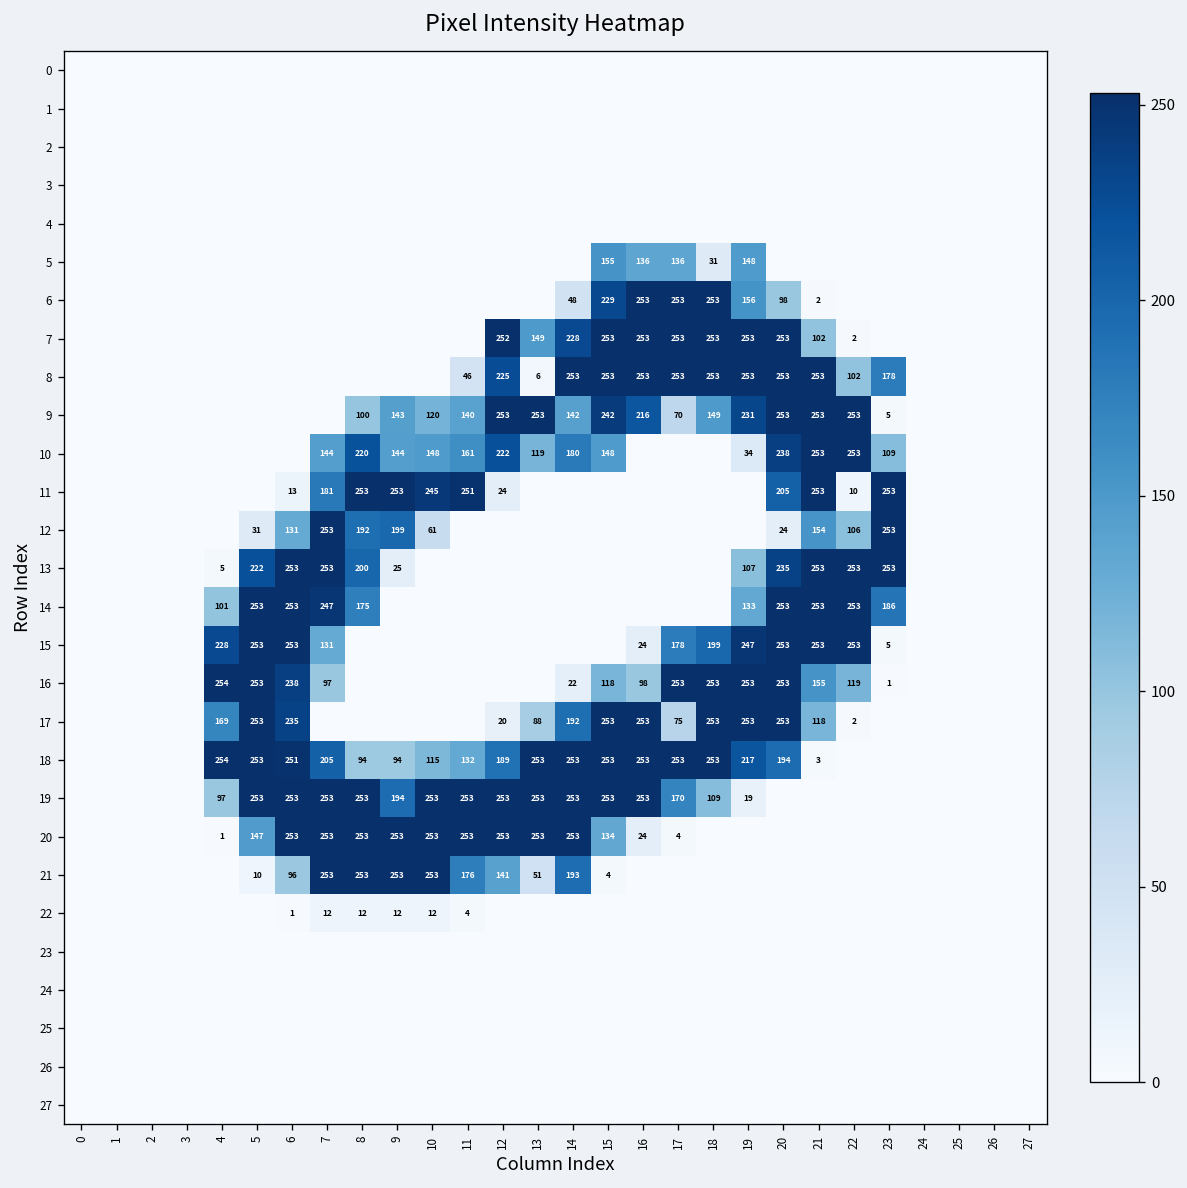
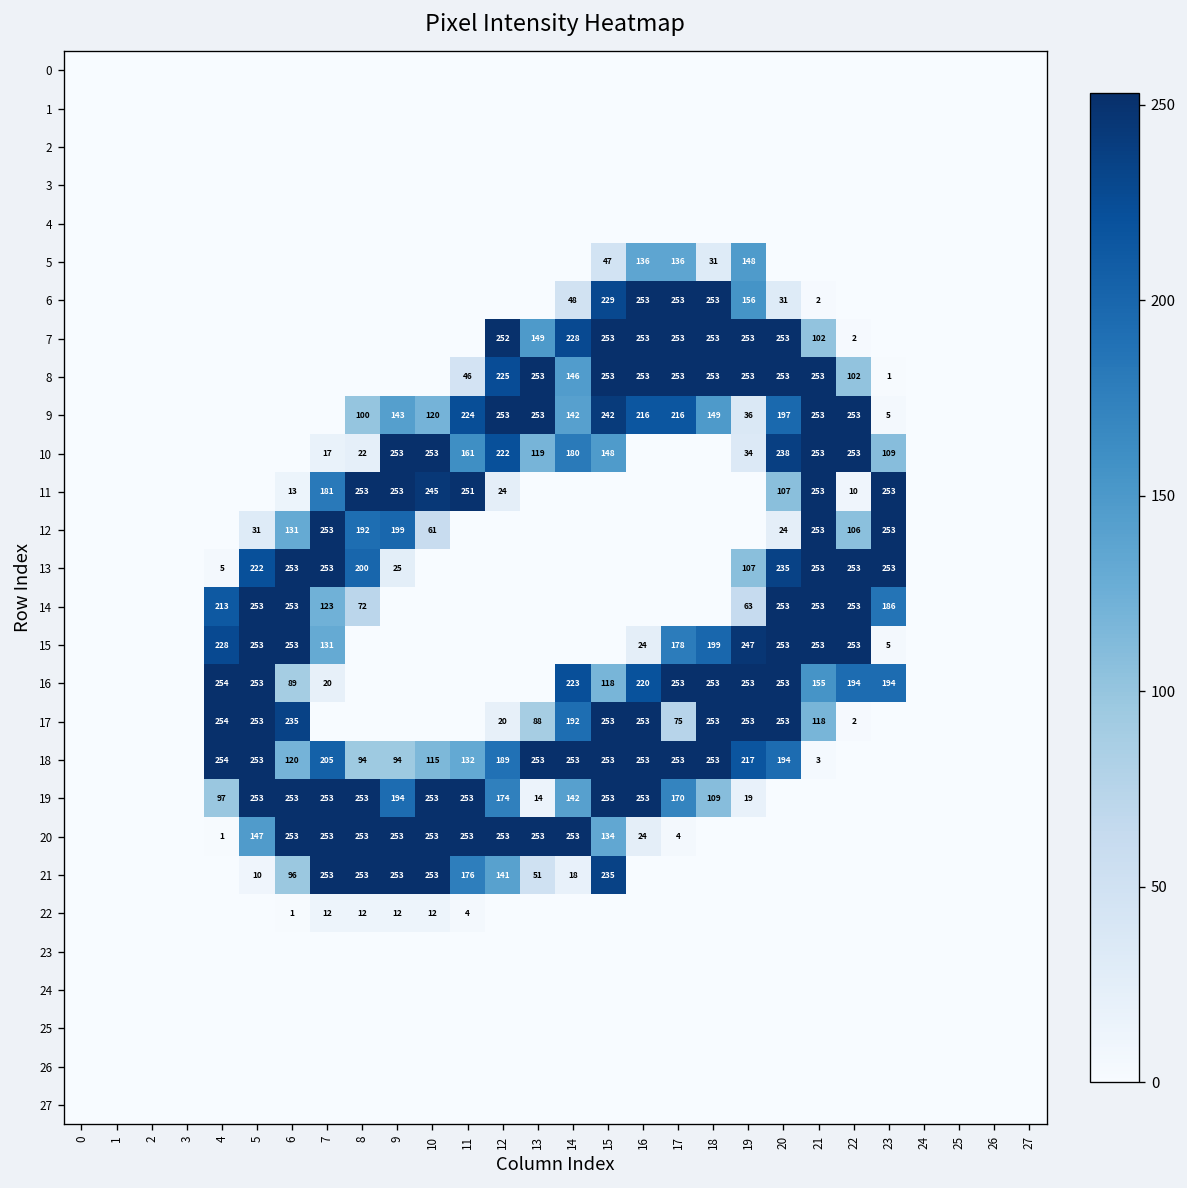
5, 15: 155 -> 47
6, 20: 98 -> 31
8, 13: 6 -> 253
8, 14: 253 -> 146
8, 23: 178 -> 1
9, 11: 140 -> 224
9, 17: 70 -> 216
9, 19: 231 -> 36
9, 20: 253 -> 197
10, 7: 144 -> 17
10, 8: 220 -> 22
10, 9: 144 -> 253
10, 10: 148 -> 253
11, 20: 205 -> 107
12, 21: 154 -> 253
14, 4: 101 -> 213
14, 7: 247 -> 123
14, 8: 175 -> 72
14, 19: 133 -> 63
16, 6: 238 -> 89
16, 7: 97 -> 20
16, 14: 22 -> 223
16, 16: 98 -> 220
16, 22: 119 -> 194
16, 23: 1 -> 194
17, 4: 169 -> 254
18, 6: 251 -> 120
19, 12: 253 -> 174
19, 13: 253 -> 14
19, 14: 253 -> 142
21, 14: 193 -> 18
21, 15: 4 -> 235
